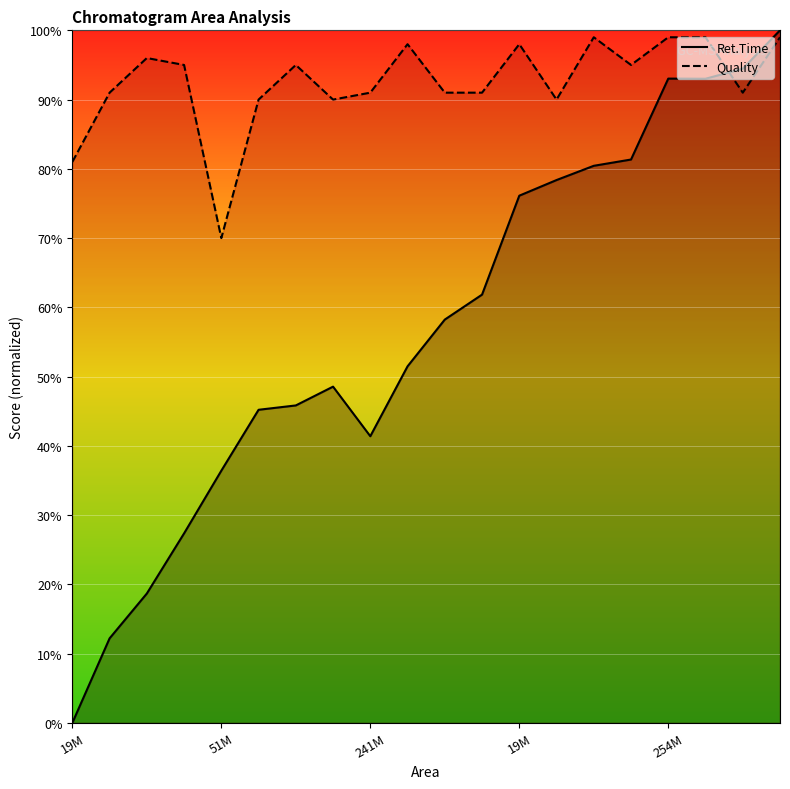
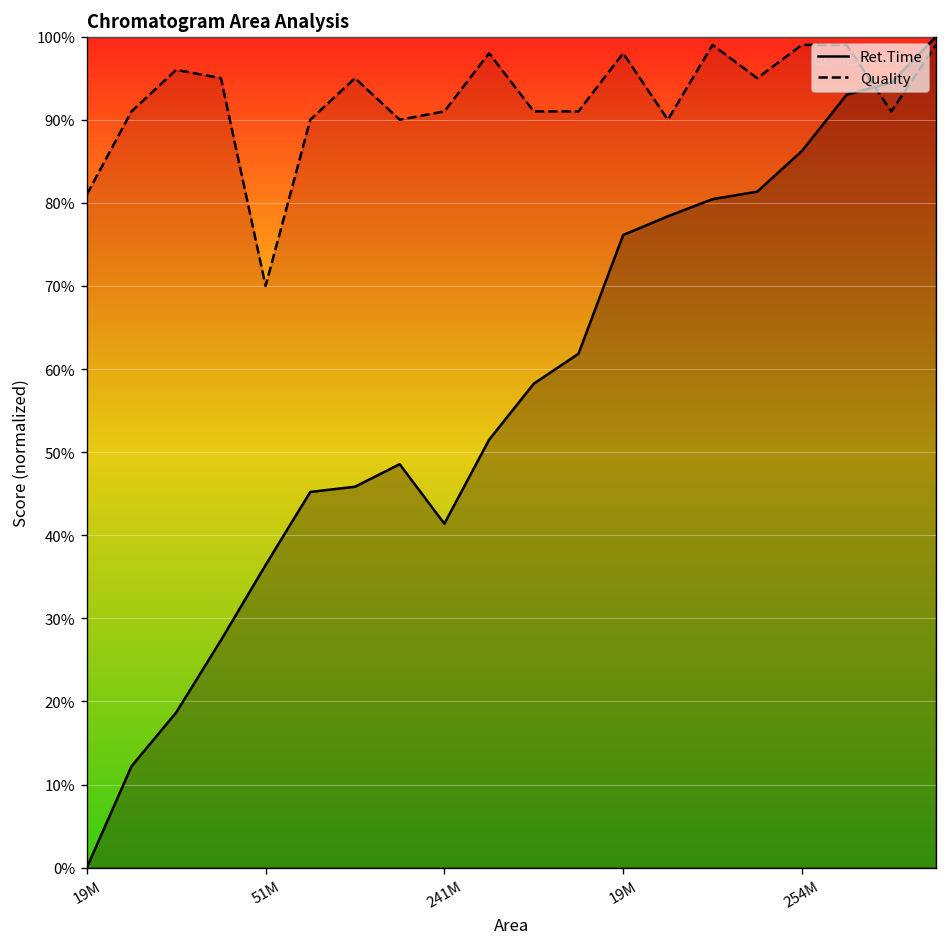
Ret.Time, 254M: 93% -> 86%
